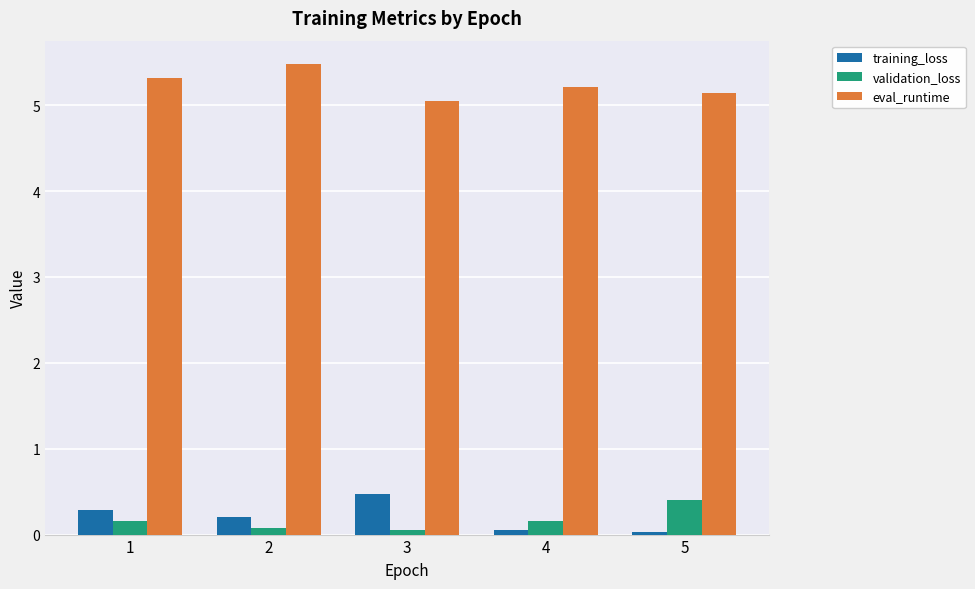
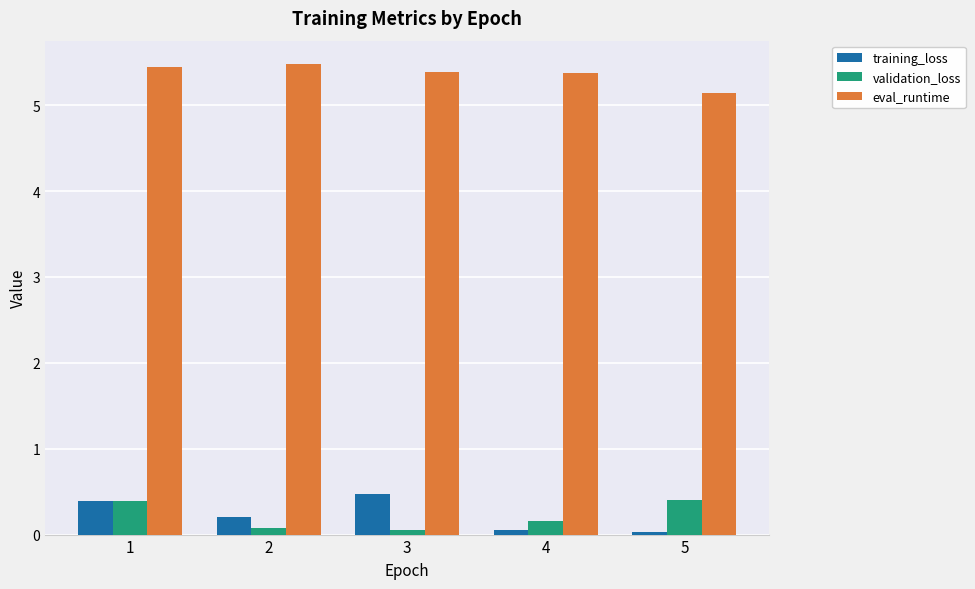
training_loss, 1: 0.3 -> 0.4
validation_loss, 1: 0.2 -> 0.4
eval_runtime, 1: 5.3 -> 5.4
eval_runtime, 3: 5.0 -> 5.4
eval_runtime, 4: 5.2 -> 5.4
